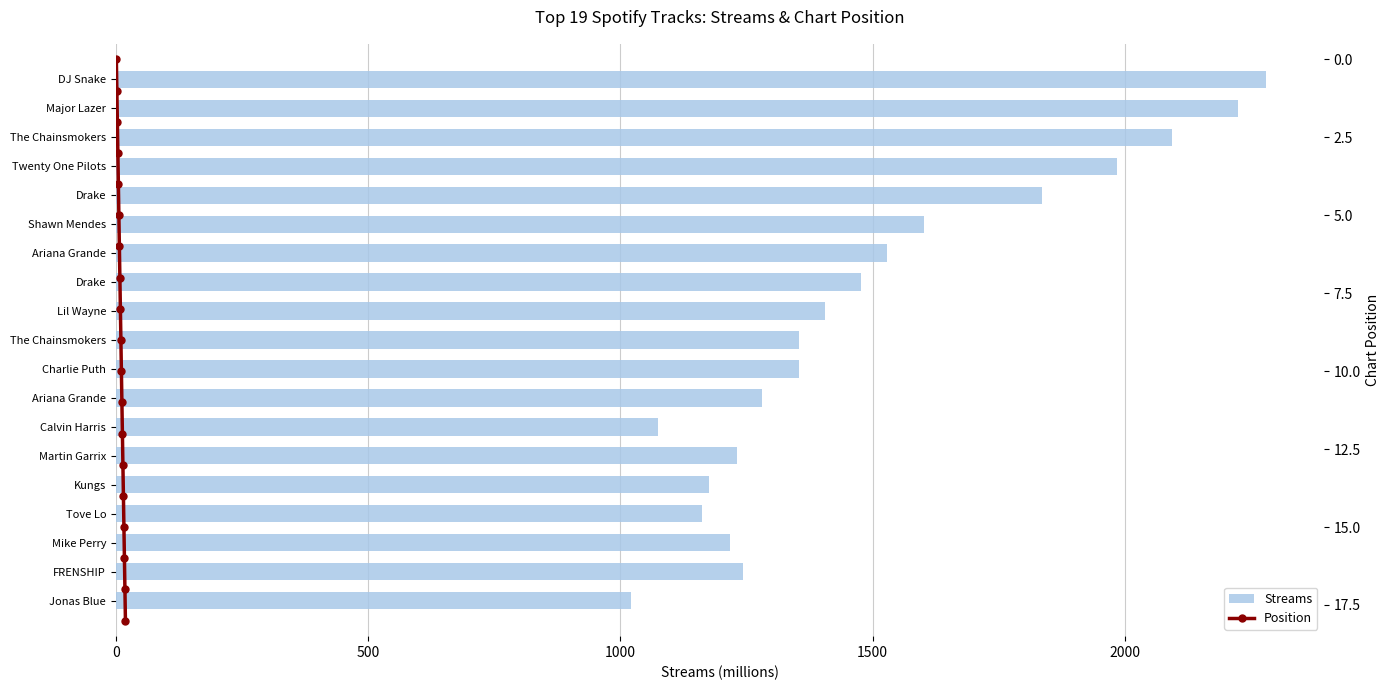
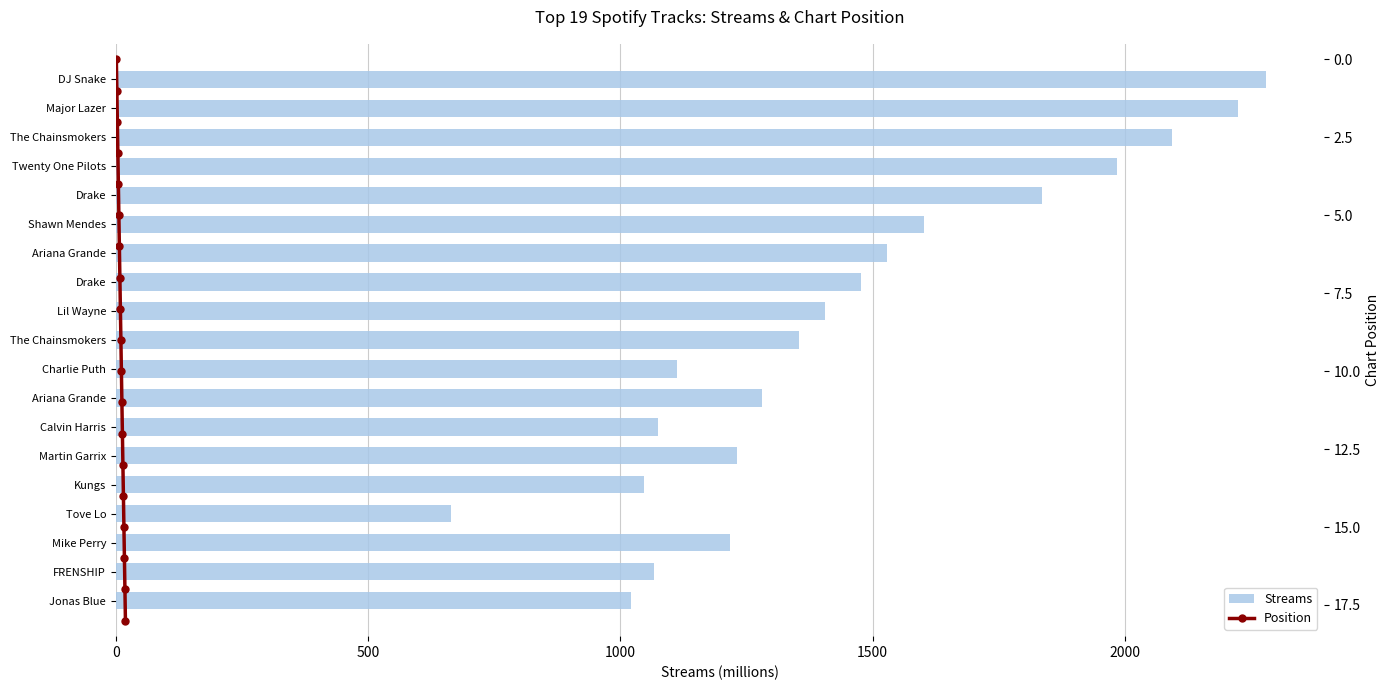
Streams, Charlie Puth: 1350 -> 1110
Streams, Kungs: 1180 -> 1050
Streams, Tove Lo: 1160 -> 670
Streams, FRENSHIP: 1240 -> 1070
